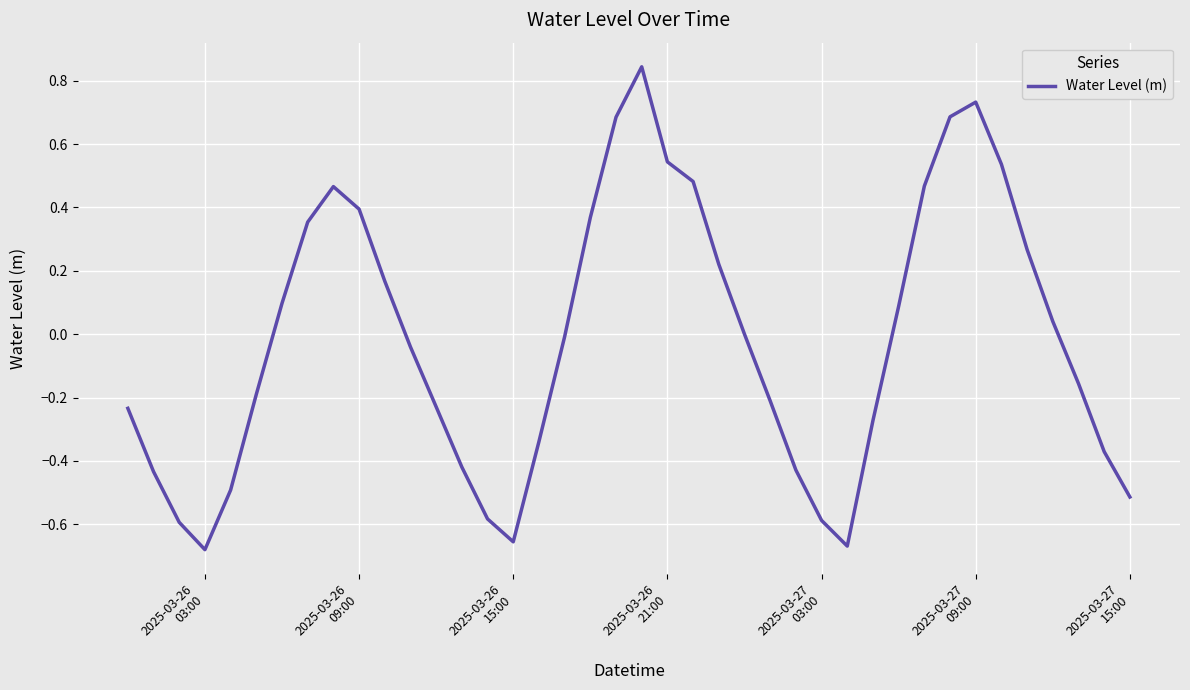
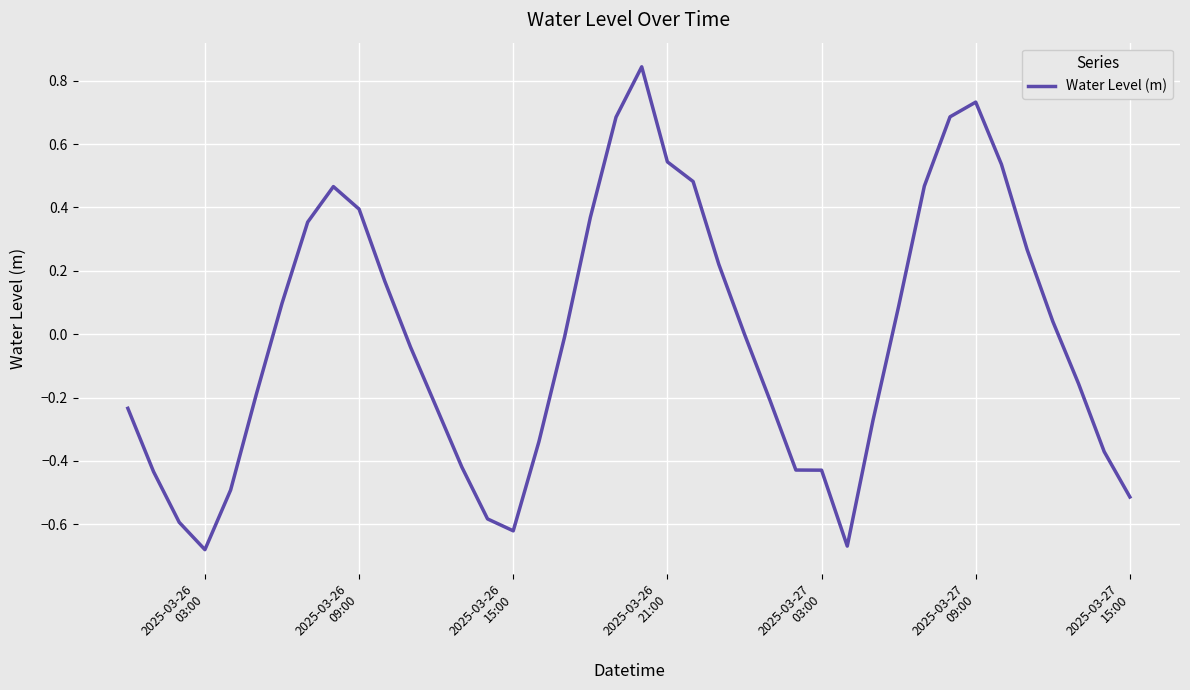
2025-03-26 15:00: -0.66 -> -0.62
2025-03-27 03:00: -0.59 -> -0.43
